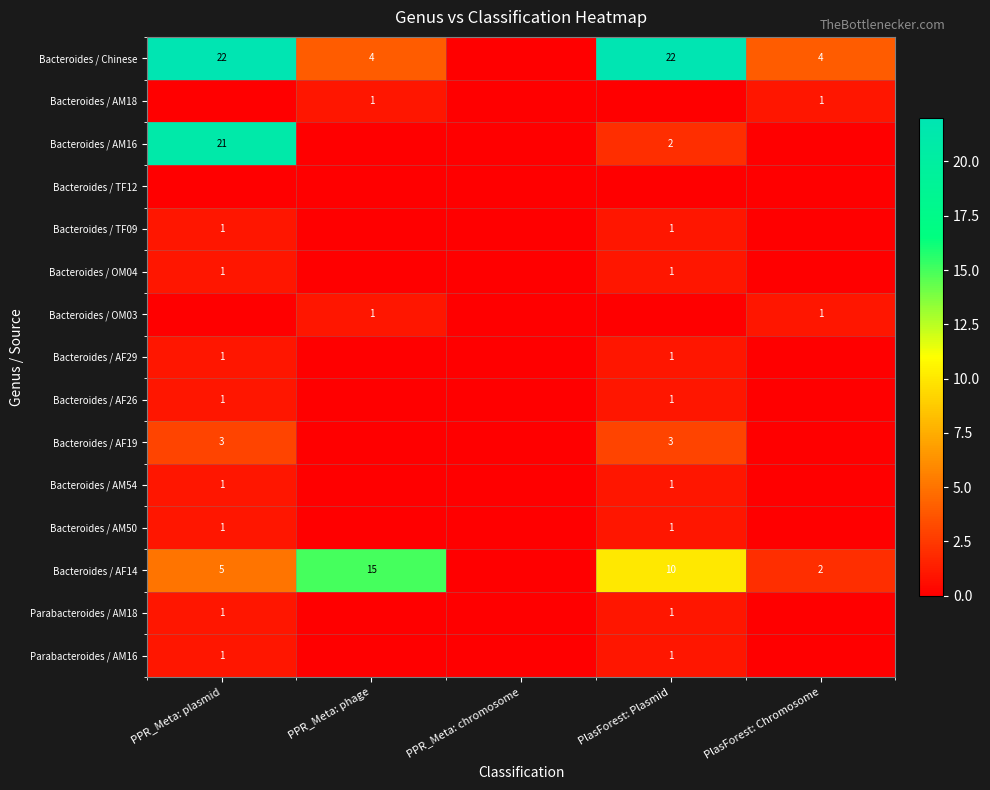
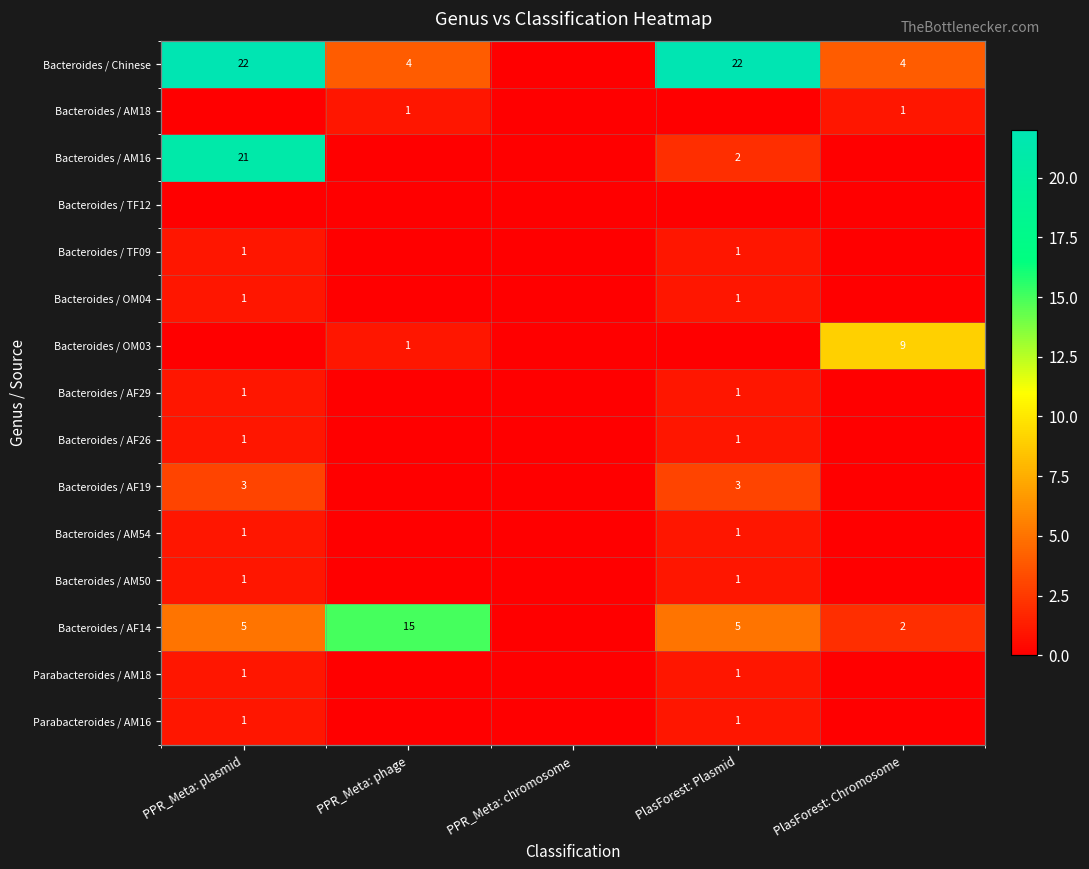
Bacteroides / OM03, PlasForest: Chromosome: 1 -> 9
Bacteroides / AF14, PlasForest: Plasmid: 10 -> 5
